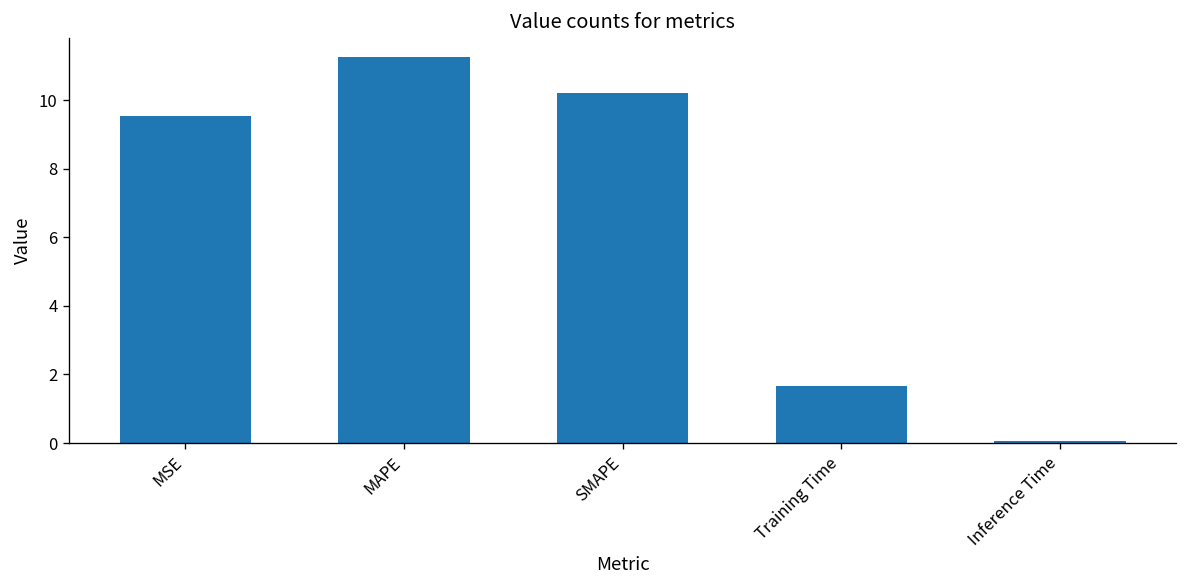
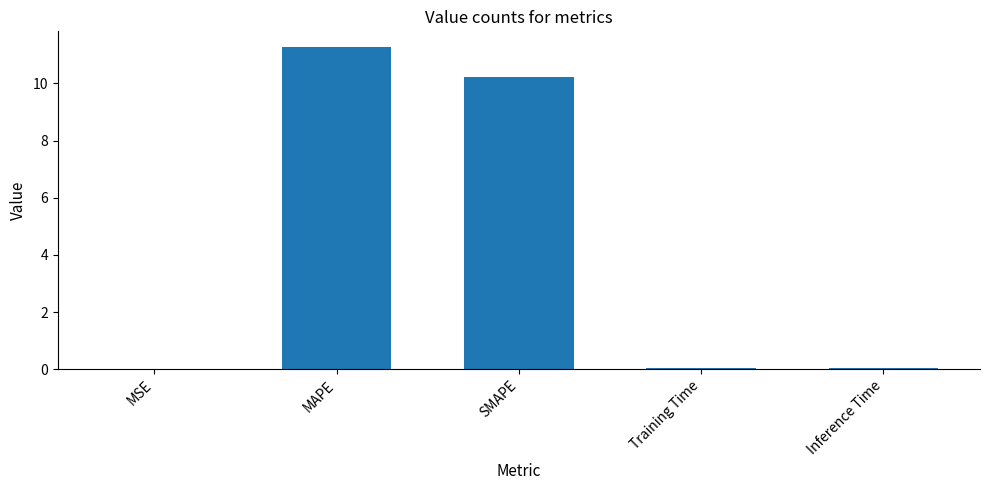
MSE: 9.5 -> 0.0
Training Time: 1.7 -> 0.0
